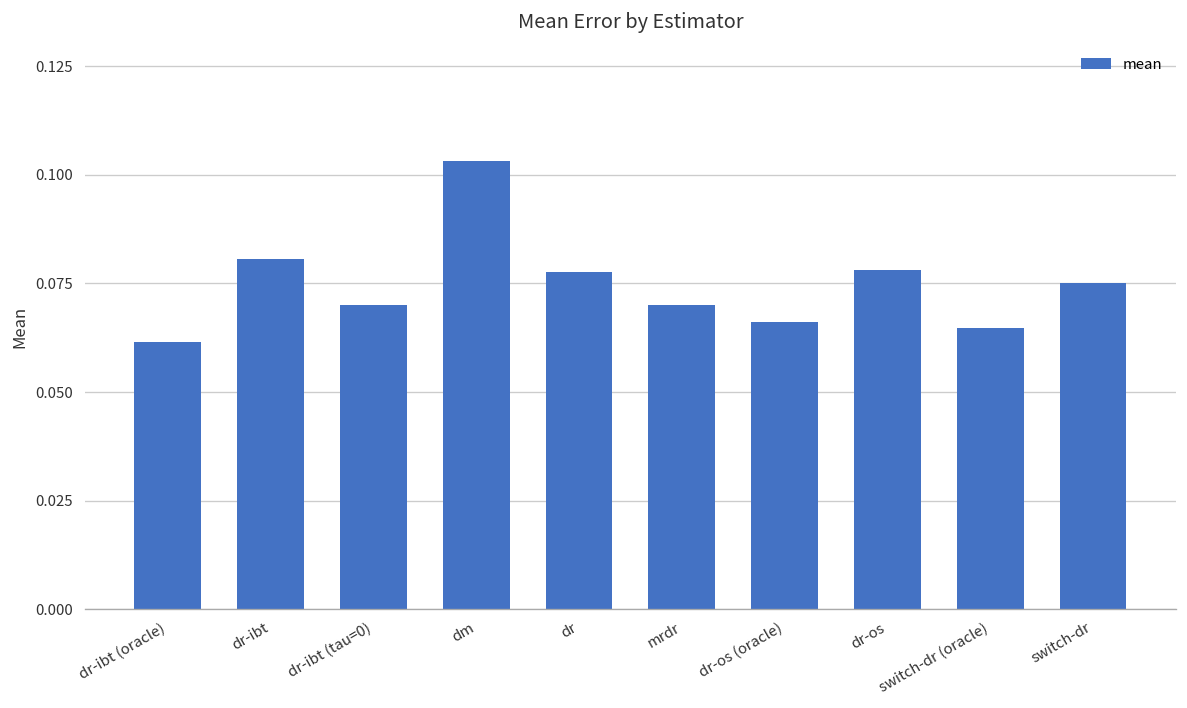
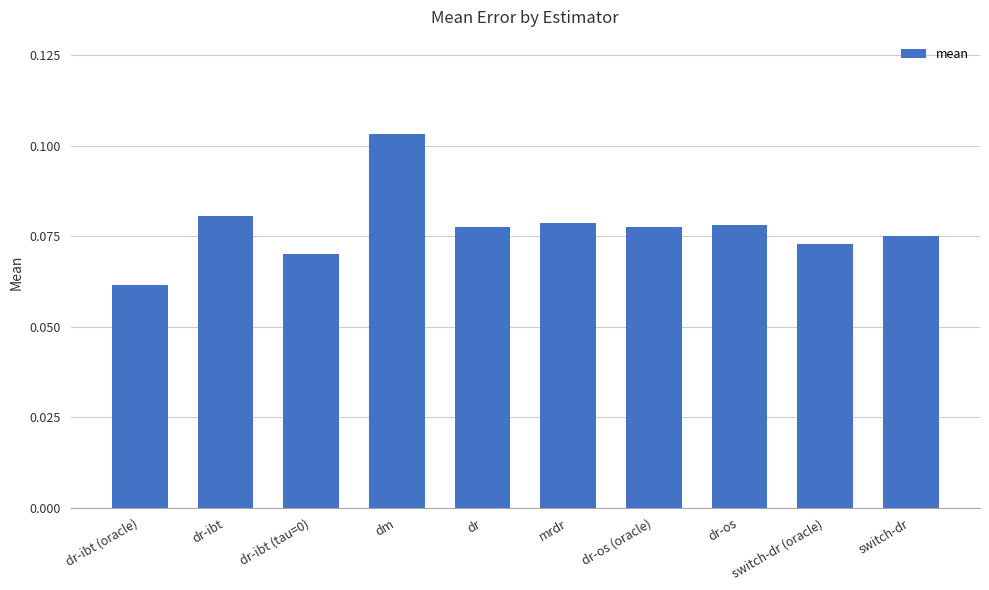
mrdr: 0.070 -> 0.079
dr-os (oracle): 0.066 -> 0.077
switch-dr (oracle): 0.065 -> 0.073
